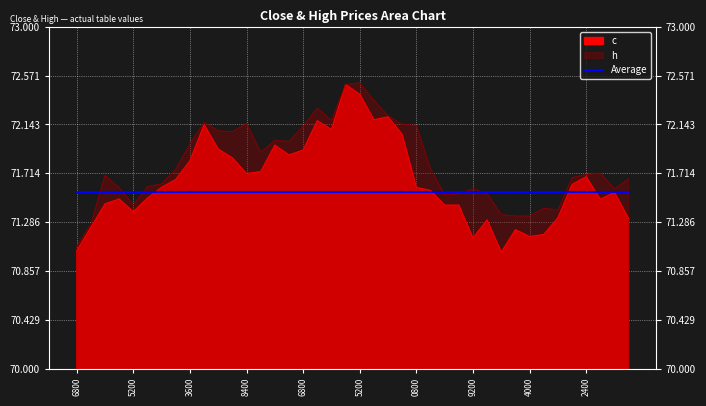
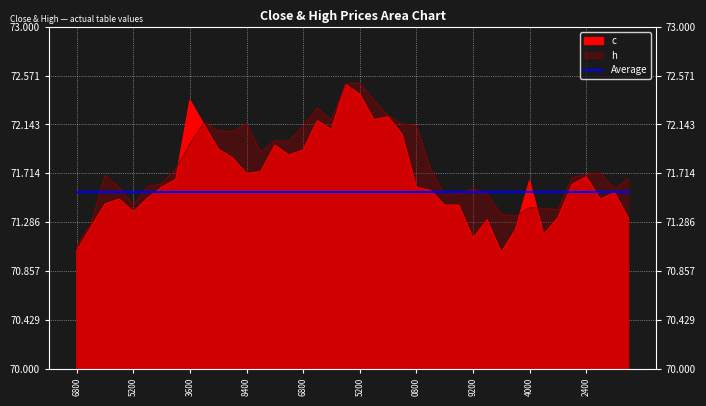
c, 3600: 71.82 -> 72.36
c, 4000: 71.16 -> 71.65
h, 4000: 71.34 -> 71.41
